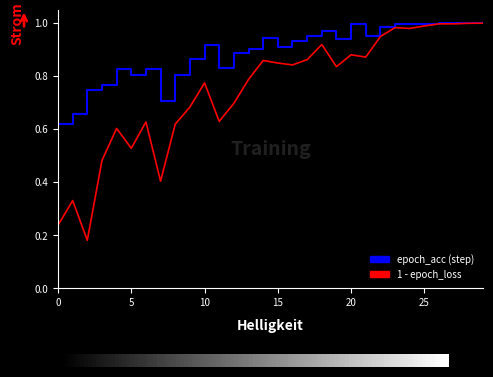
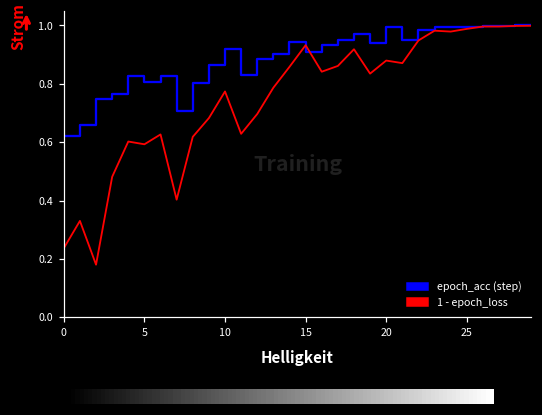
1 - epoch_loss, 5: 0.53 -> 0.59
1 - epoch_loss, 15: 0.85 -> 0.93
